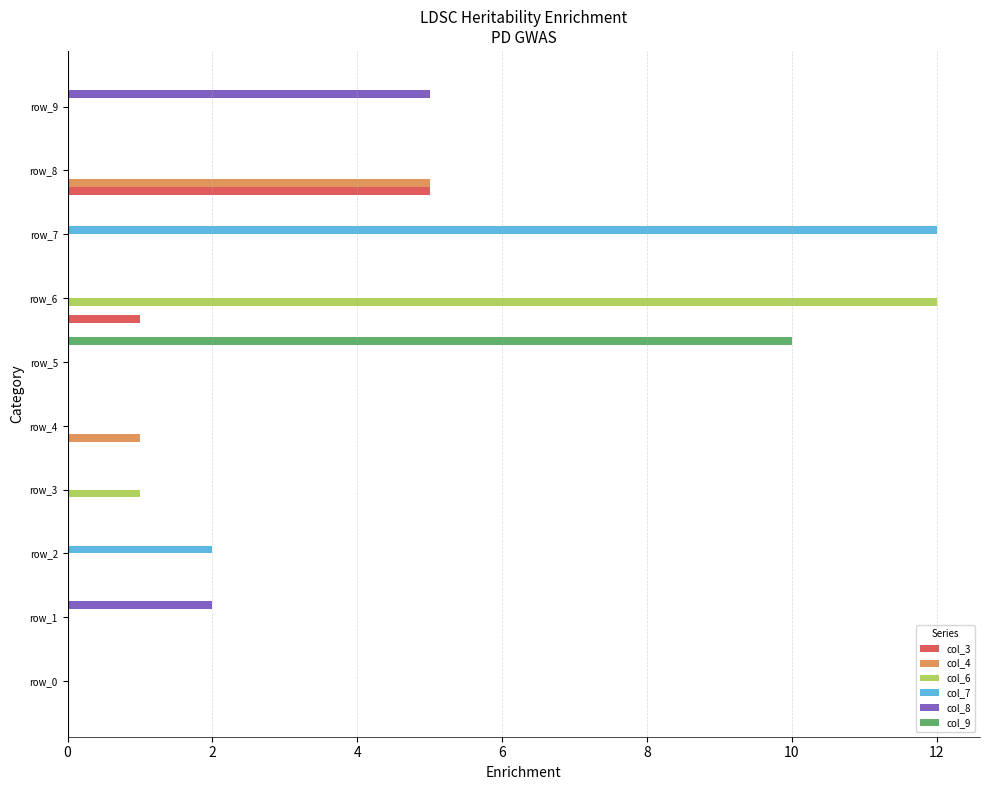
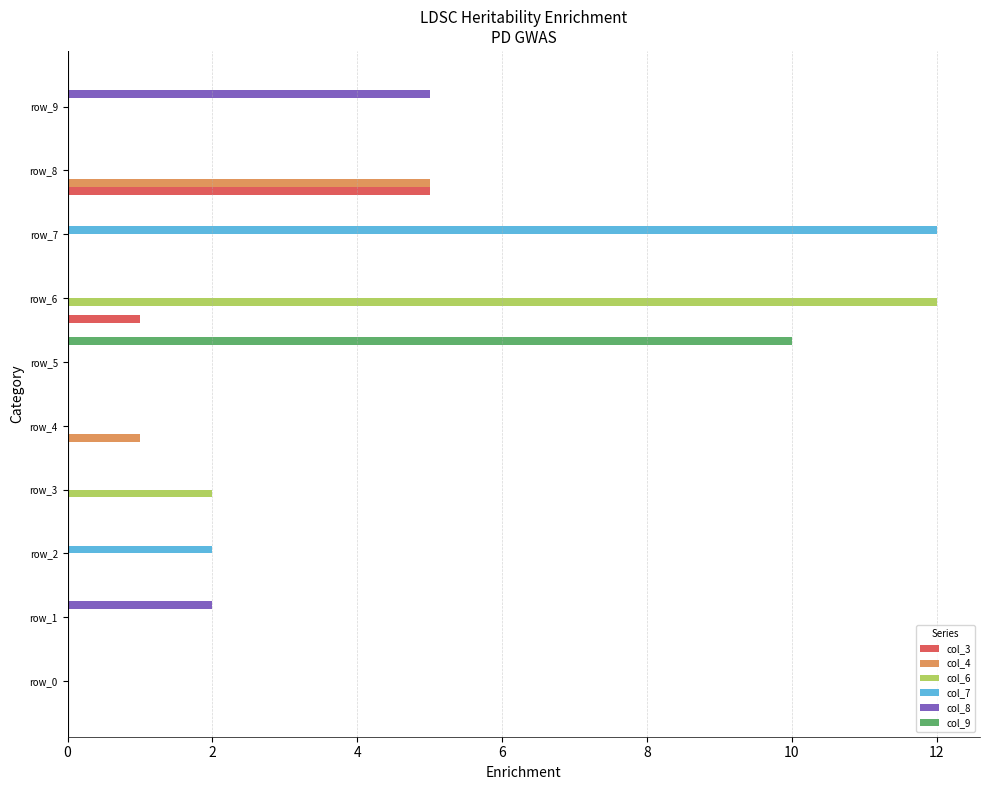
col_6, row_3: 1 -> 2
